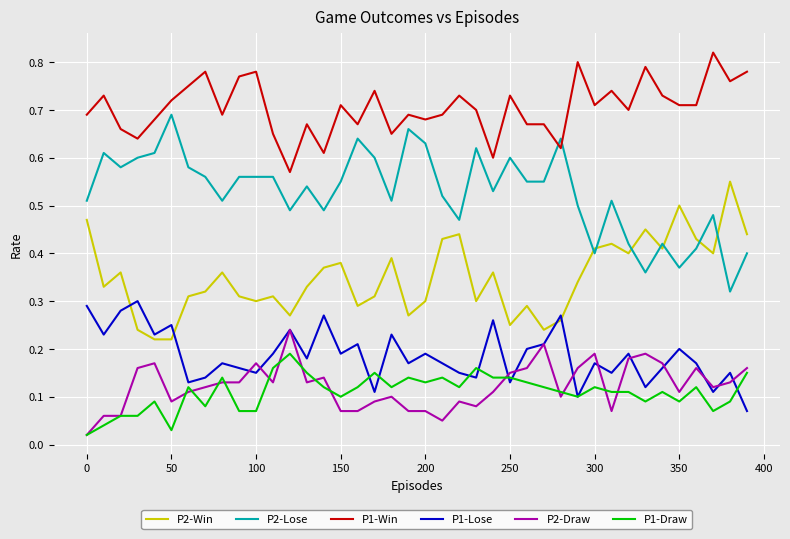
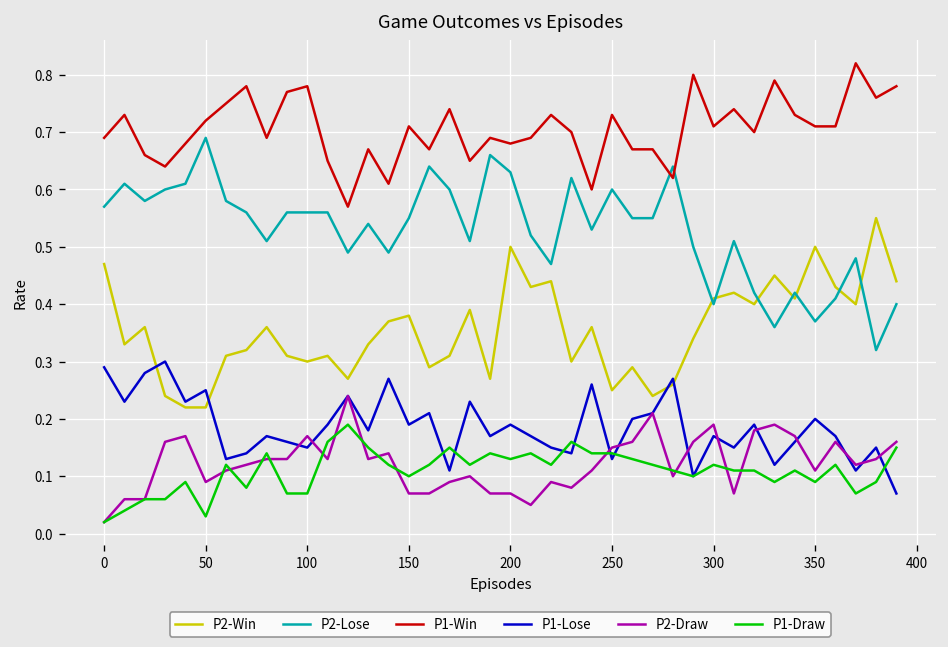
P2-Lose, 0: 0.51 -> 0.57
P2-Win, 200: 0.3 -> 0.5
